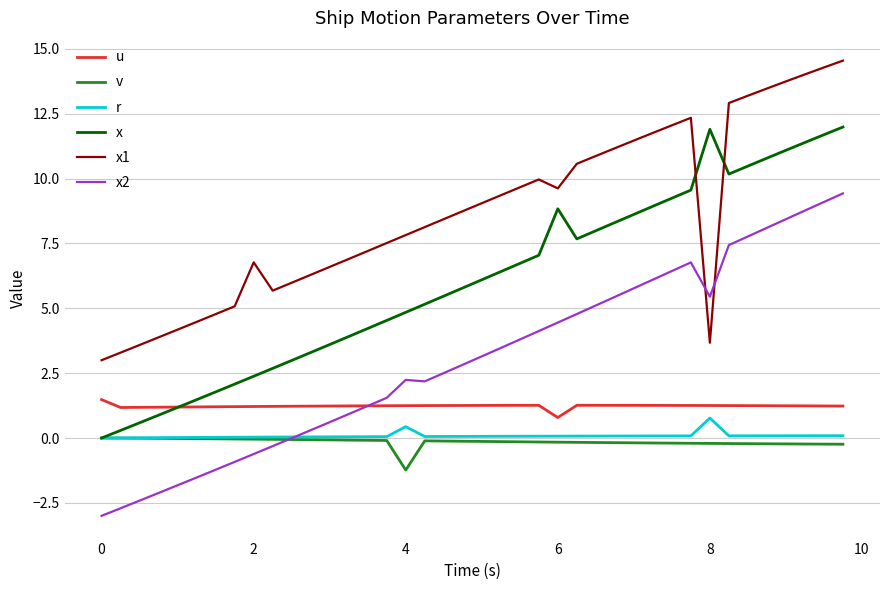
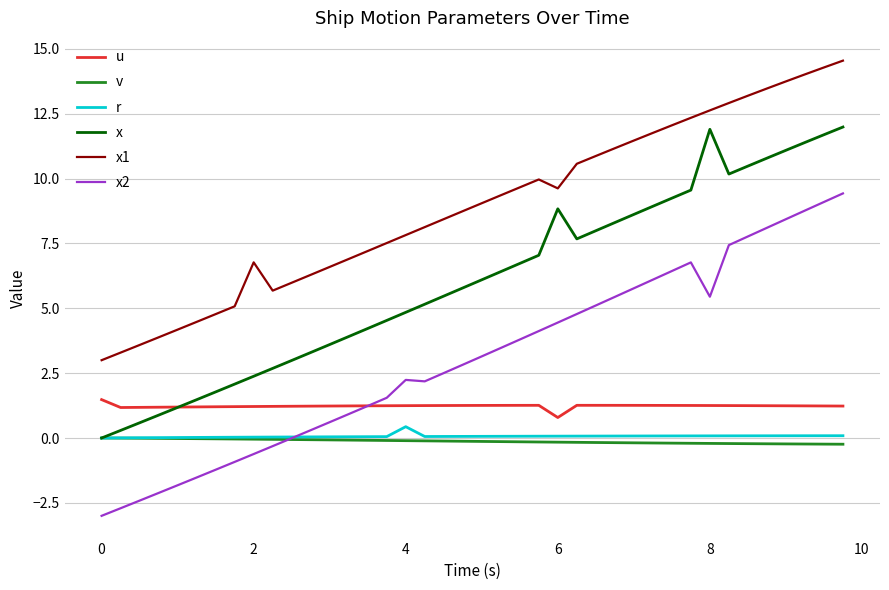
v, 4: -1.2 -> -0.1
r, 8: 0.8 -> 0.1
x1, 8: 3.7 -> 12.6
